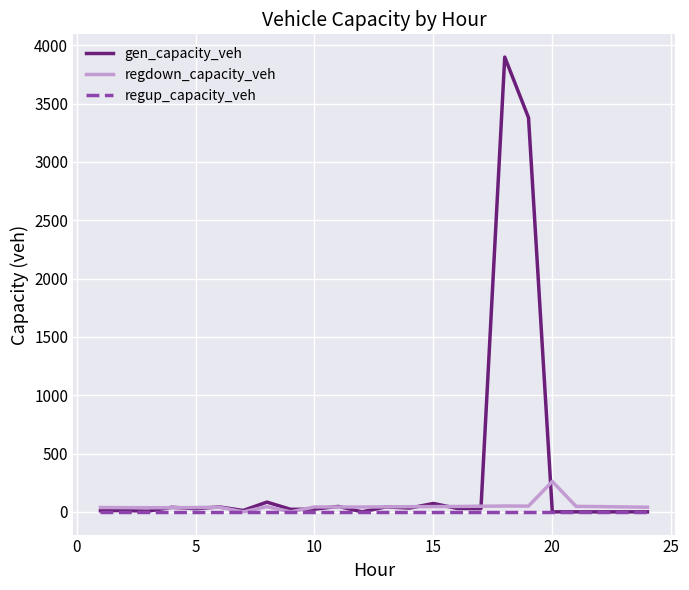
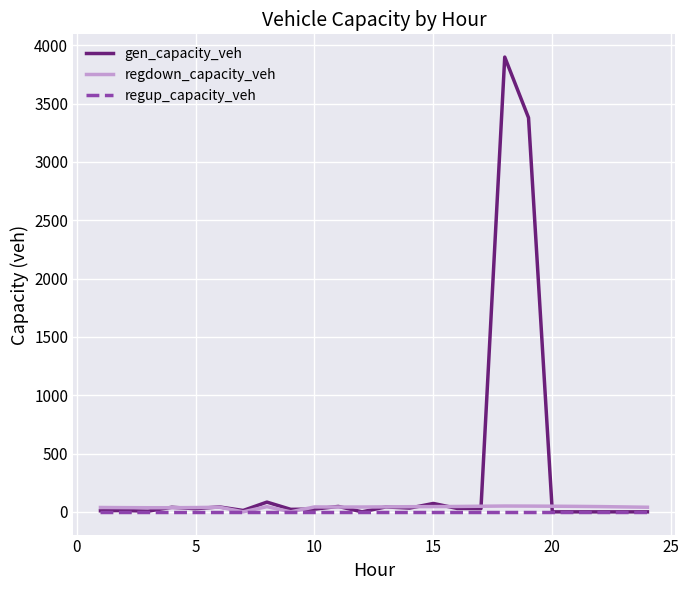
regdown_capacity_veh, 20: 260 -> 50
